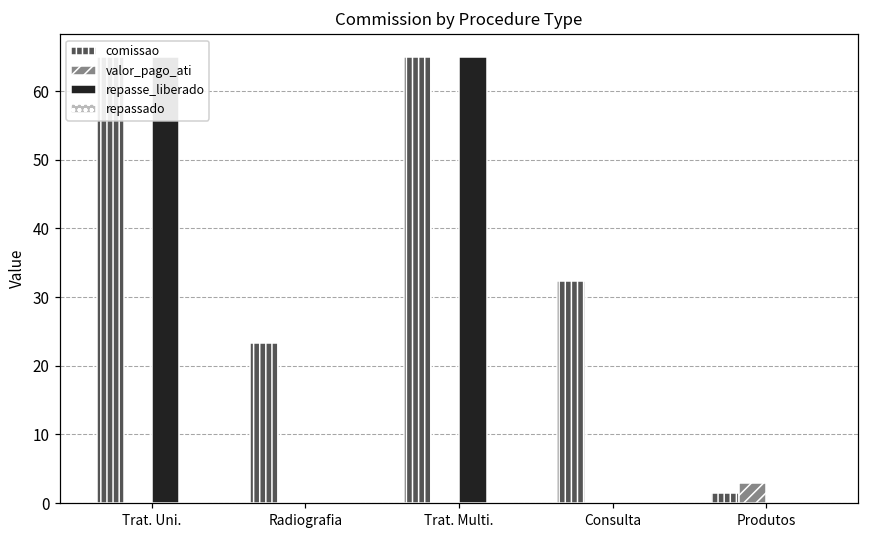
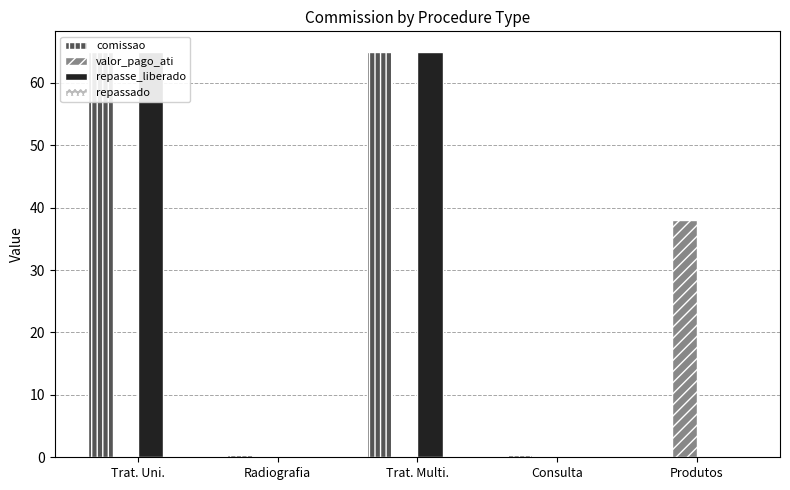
comissao, Radiografia: 23 -> 0
comissao, Consulta: 32 -> 0
comissao, Produtos: 2 -> 0
valor_pago_ati, Produtos: 3 -> 38
